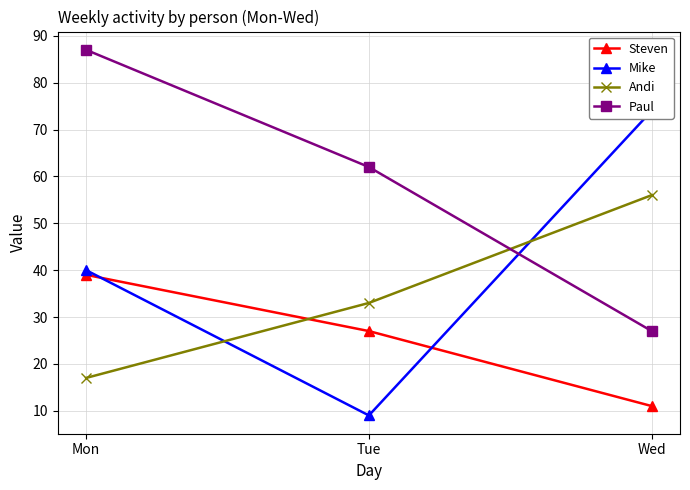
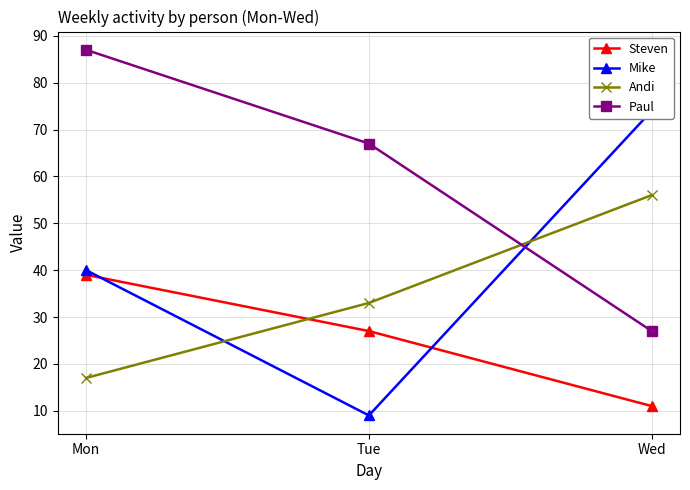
Paul, Tue: 62 -> 67
